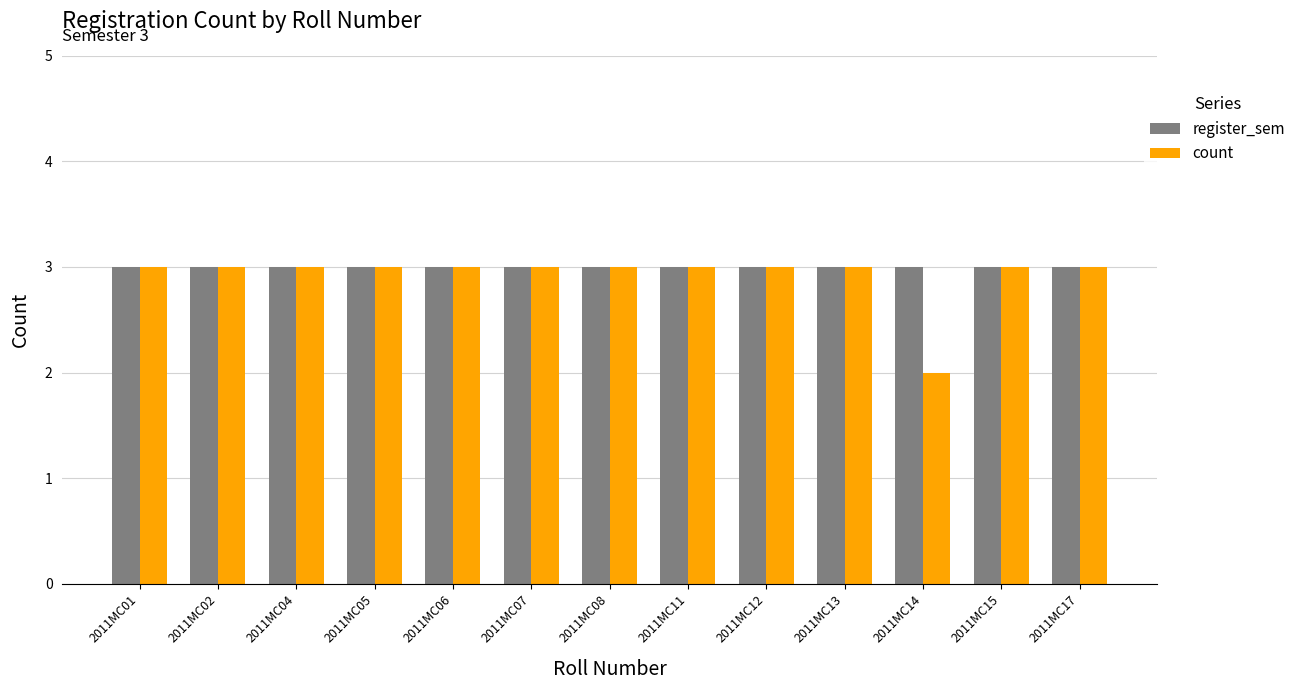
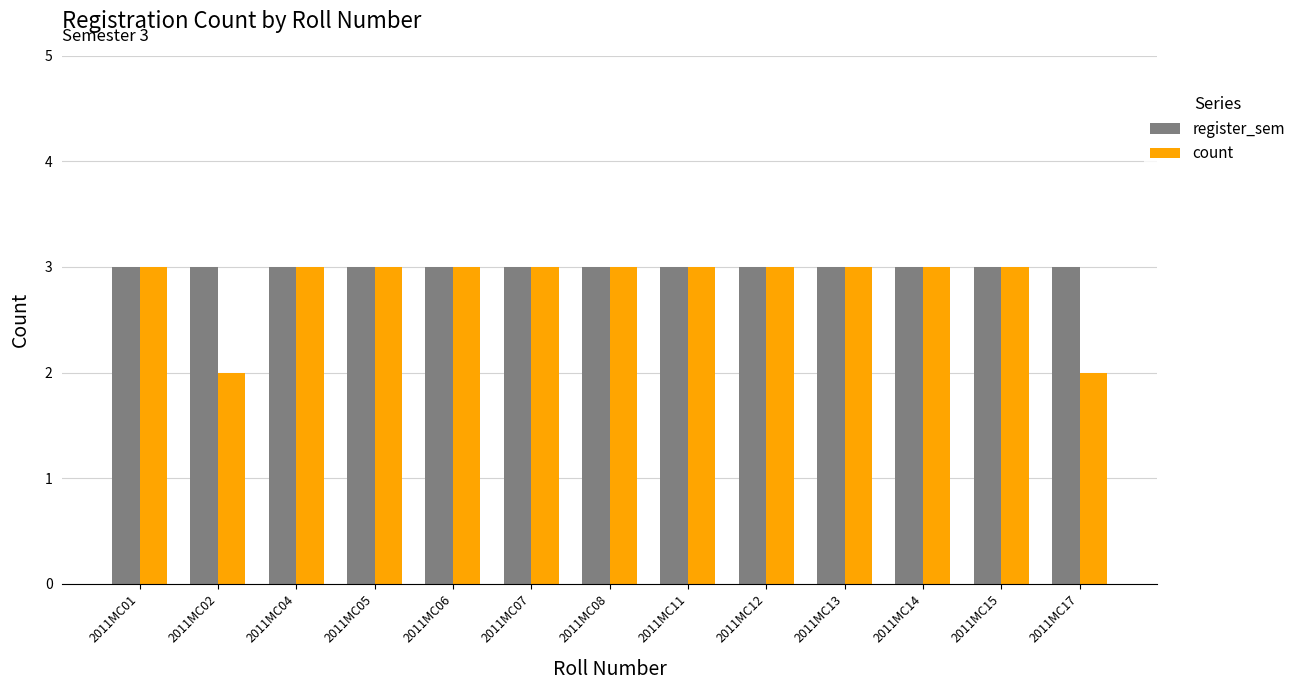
count, 2011MC02: 3 -> 2
count, 2011MC14: 2 -> 3
count, 2011MC17: 3 -> 2
